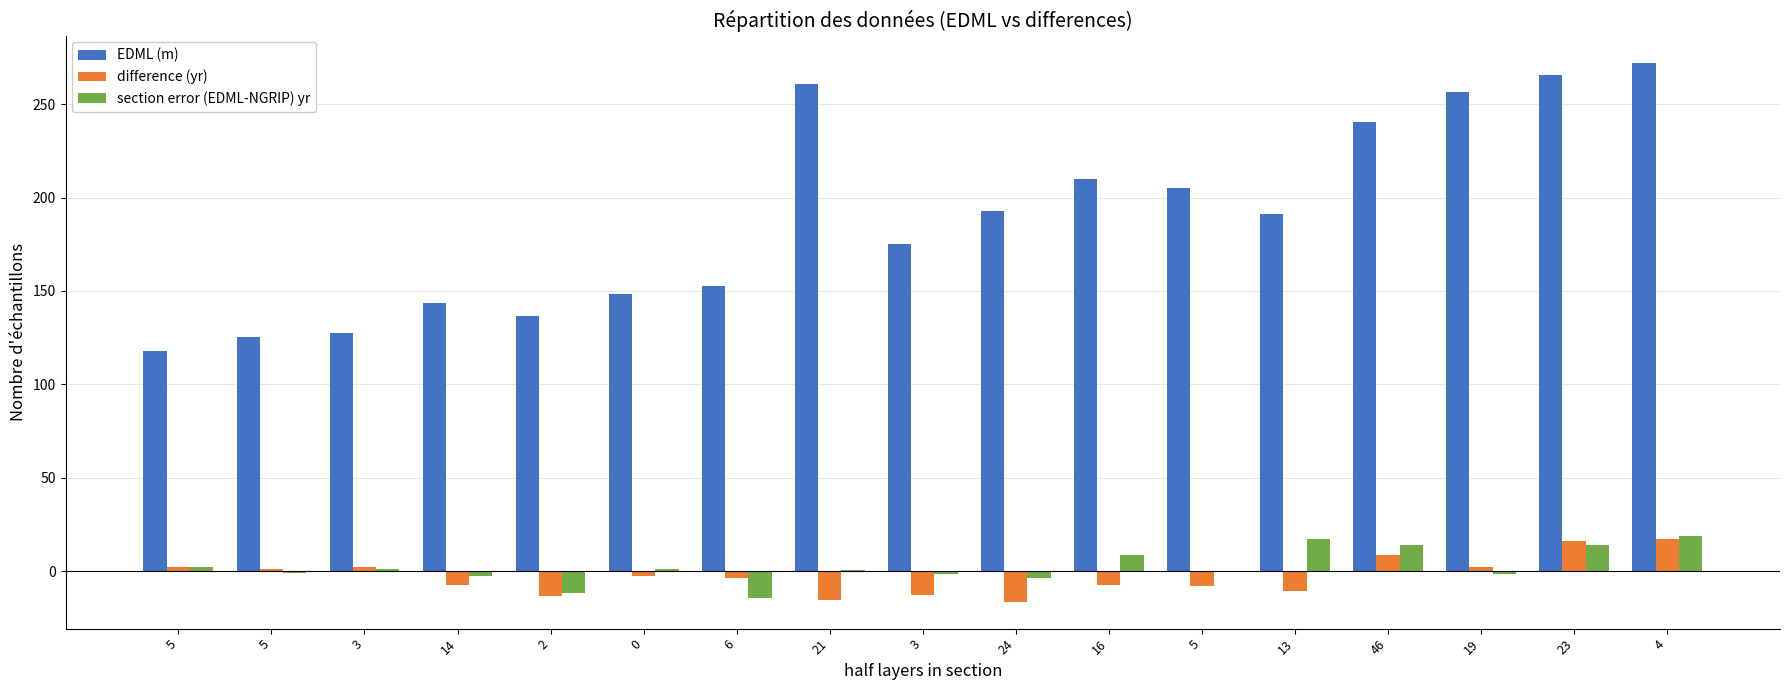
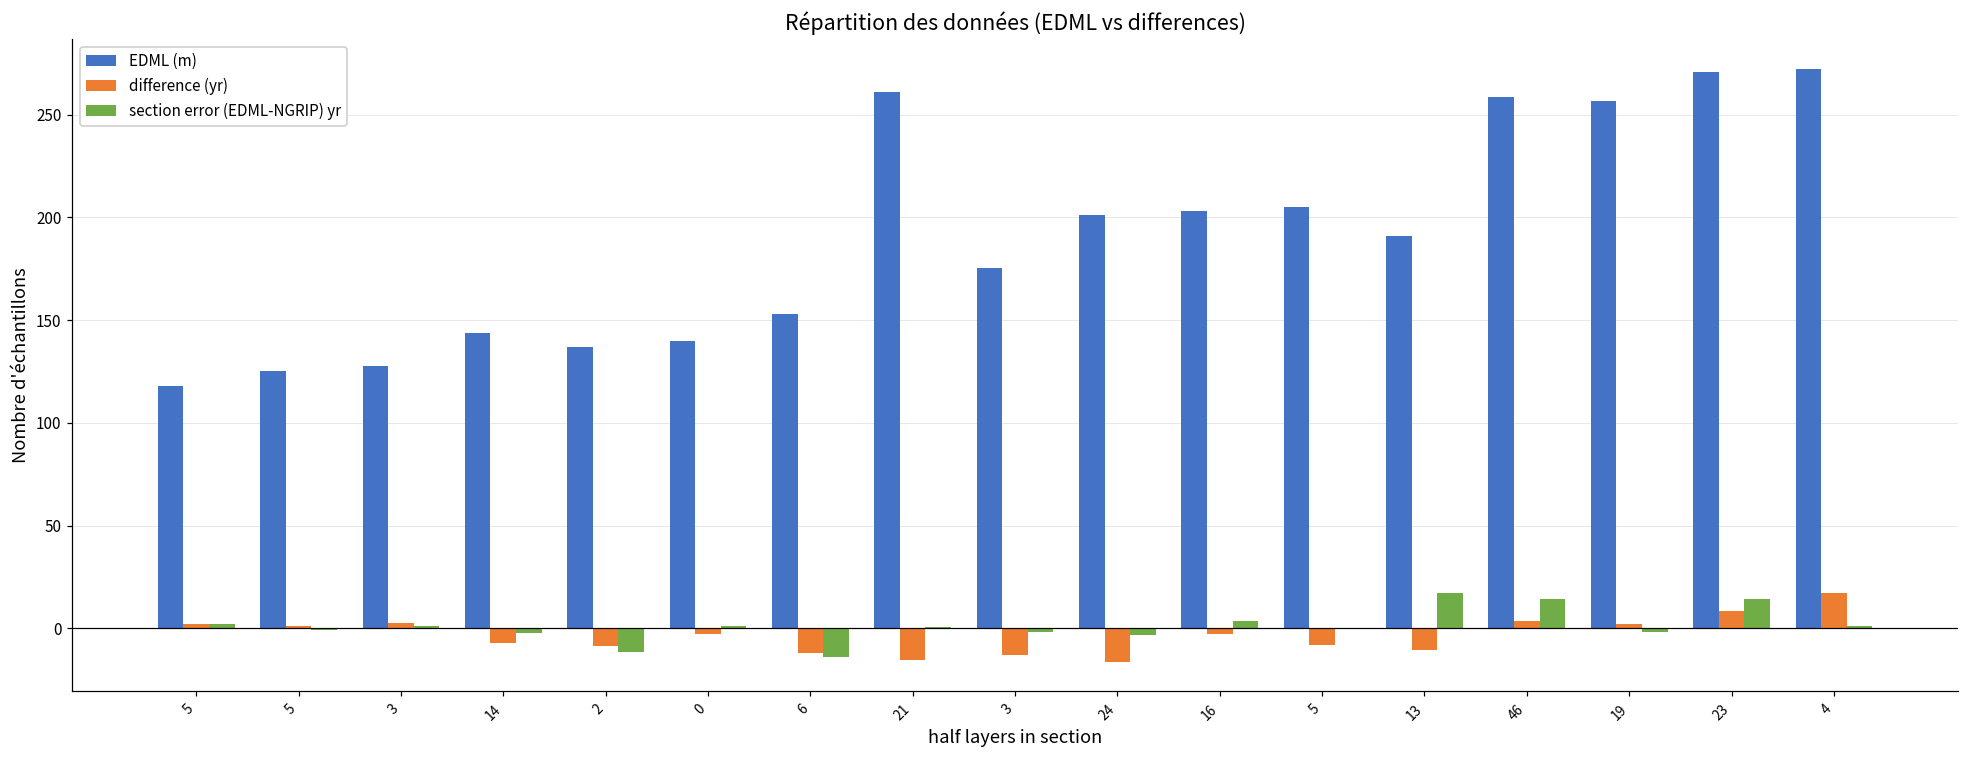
difference (yr), 2: -13 -> -9
EDML (m), 0: 148 -> 140
difference (yr), 6: -4 -> -12
EDML (m), 24: 193 -> 201
EDML (m), 16: 210 -> 203
difference (yr), 16: -8 -> -3
section error (EDML-NGRIP) yr, 16: 9 -> 4
EDML (m), 46: 241 -> 259
difference (yr), 46: 8 -> 4
EDML (m), 23: 266 -> 271
difference (yr), 23: 16 -> 8
section error (EDML-NGRIP) yr, 4: 19 -> 1
